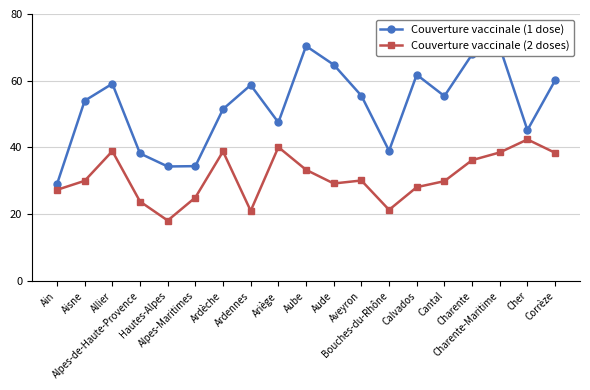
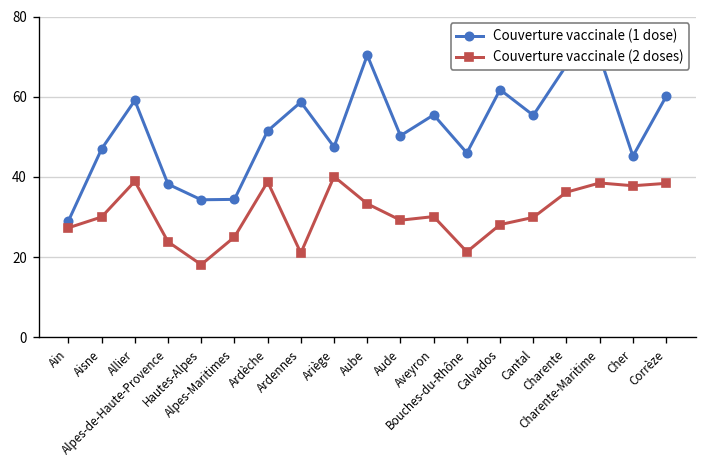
Couverture vaccinale (1 dose), Aisne: 54 -> 47
Couverture vaccinale (1 dose), Aude: 65 -> 50
Couverture vaccinale (1 dose), Bouches-du-Rhône: 39 -> 46
Couverture vaccinale (2 doses), Cher: 42 -> 38
